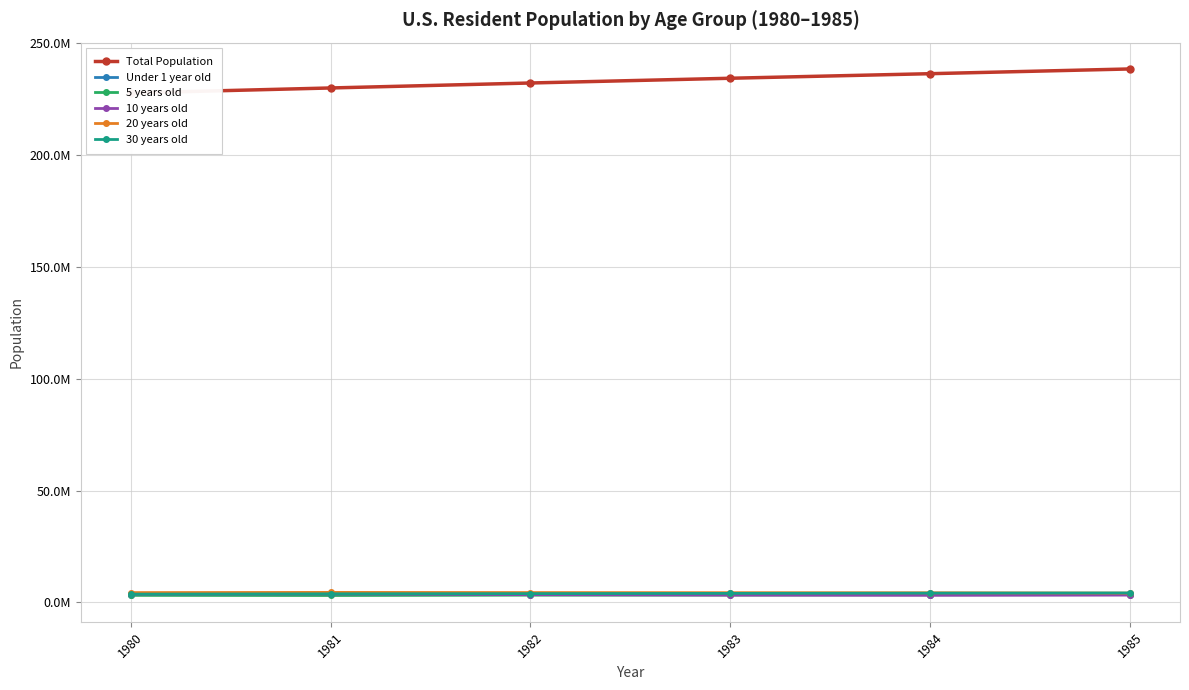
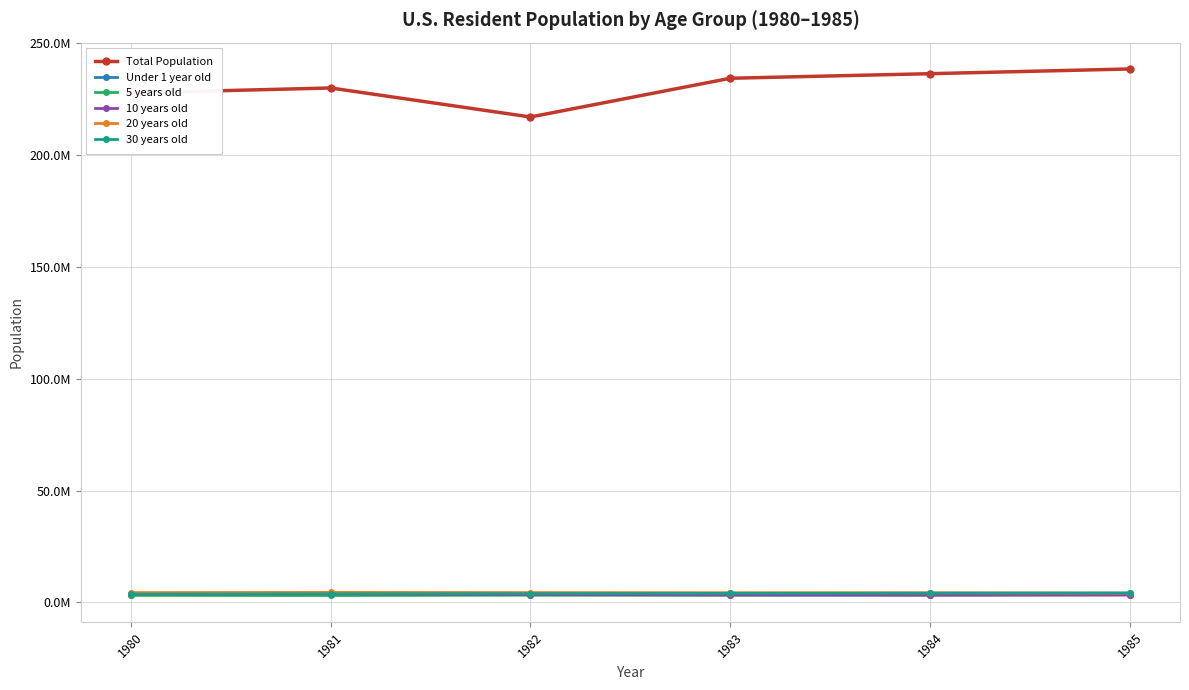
Total Population, 1982: 232000000 -> 217000000
